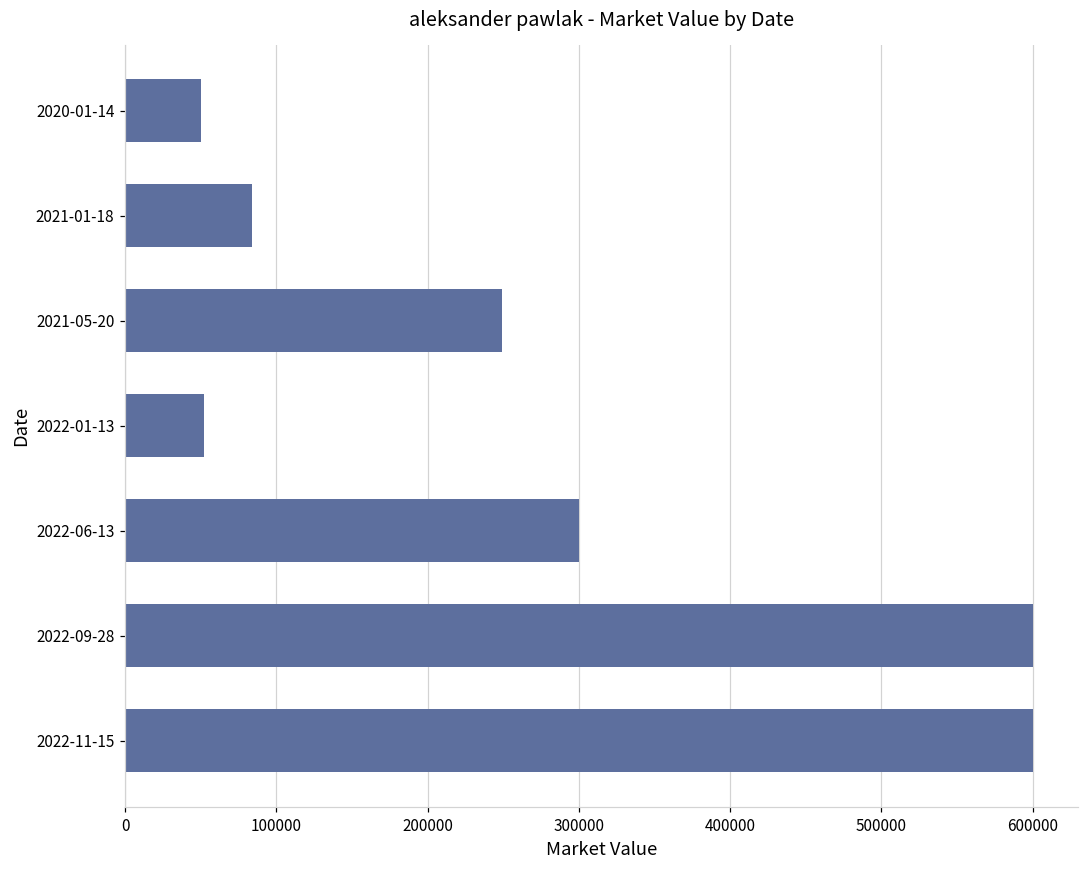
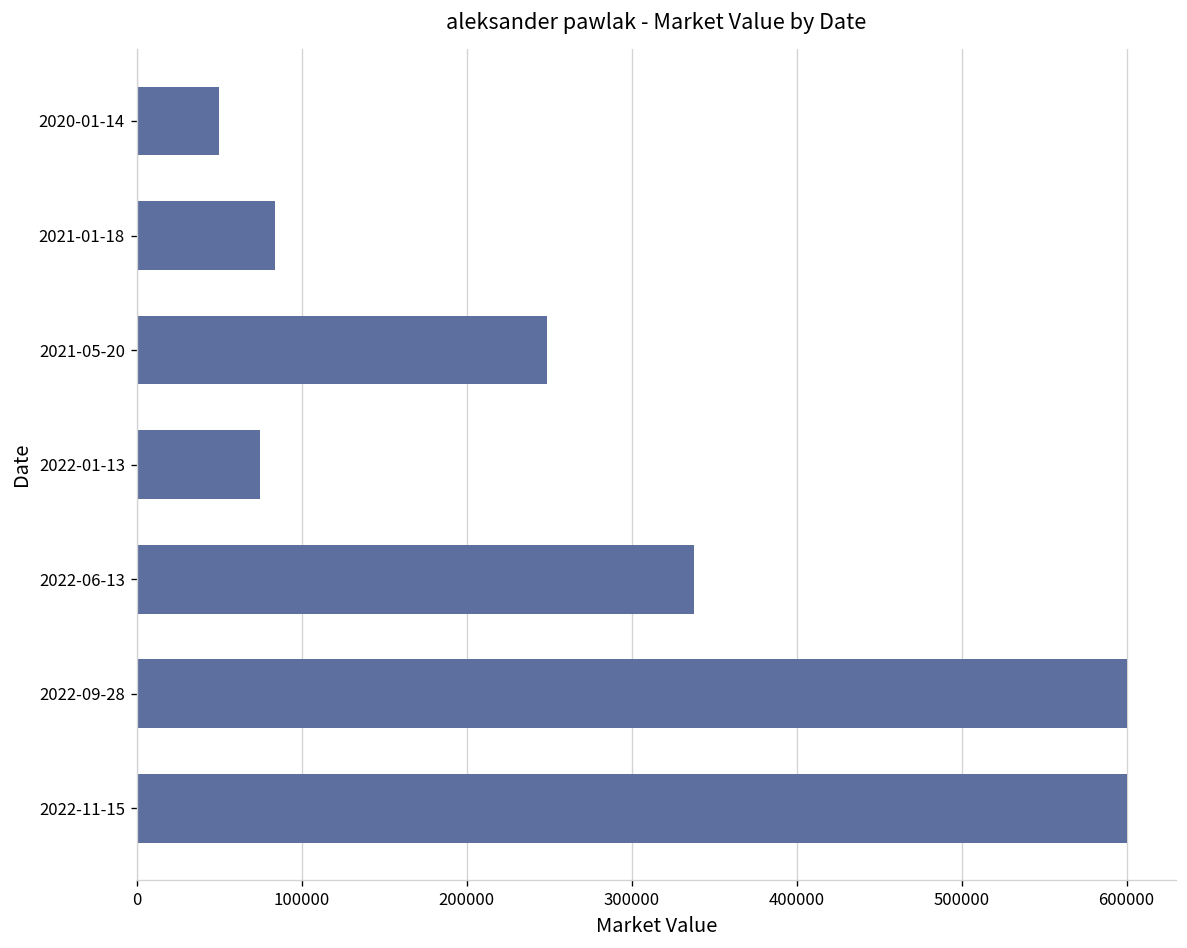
2022-01-13: 52000 -> 75000
2022-06-13: 300000 -> 338000
